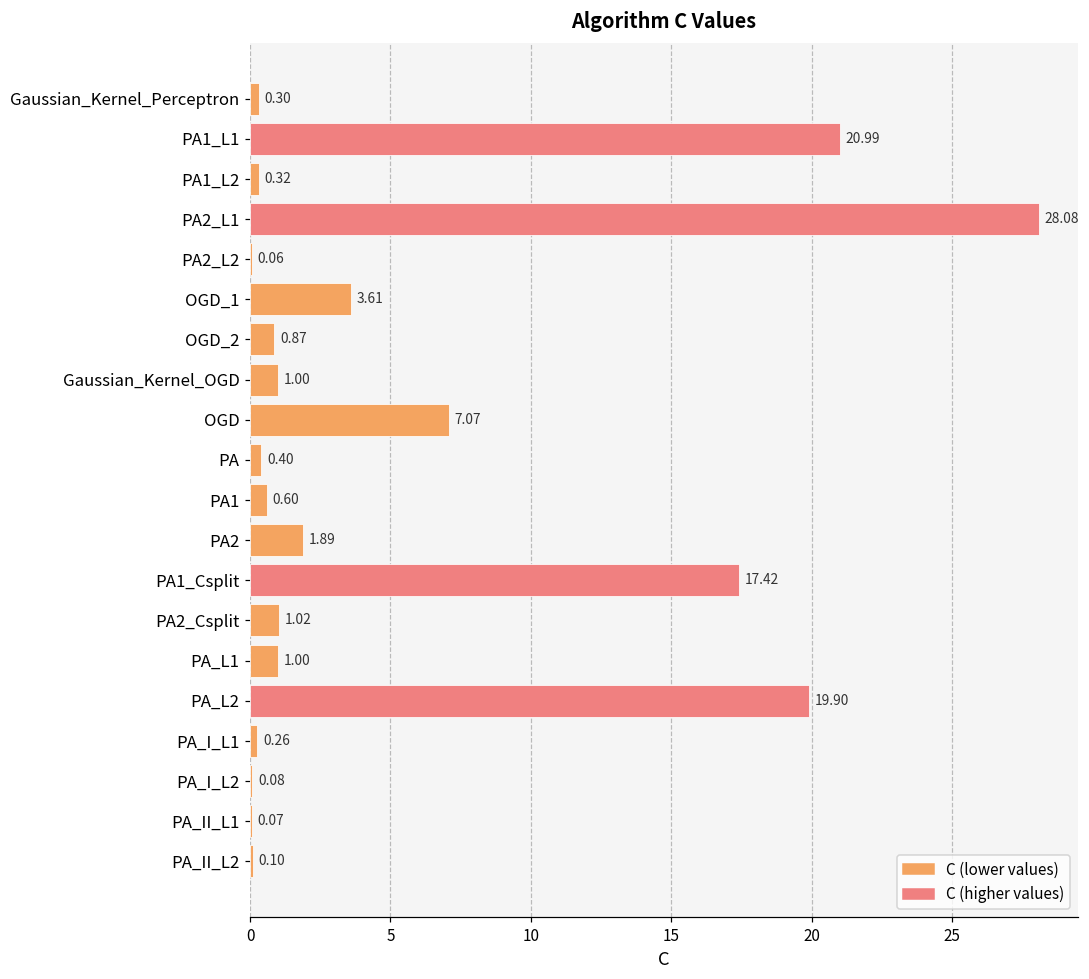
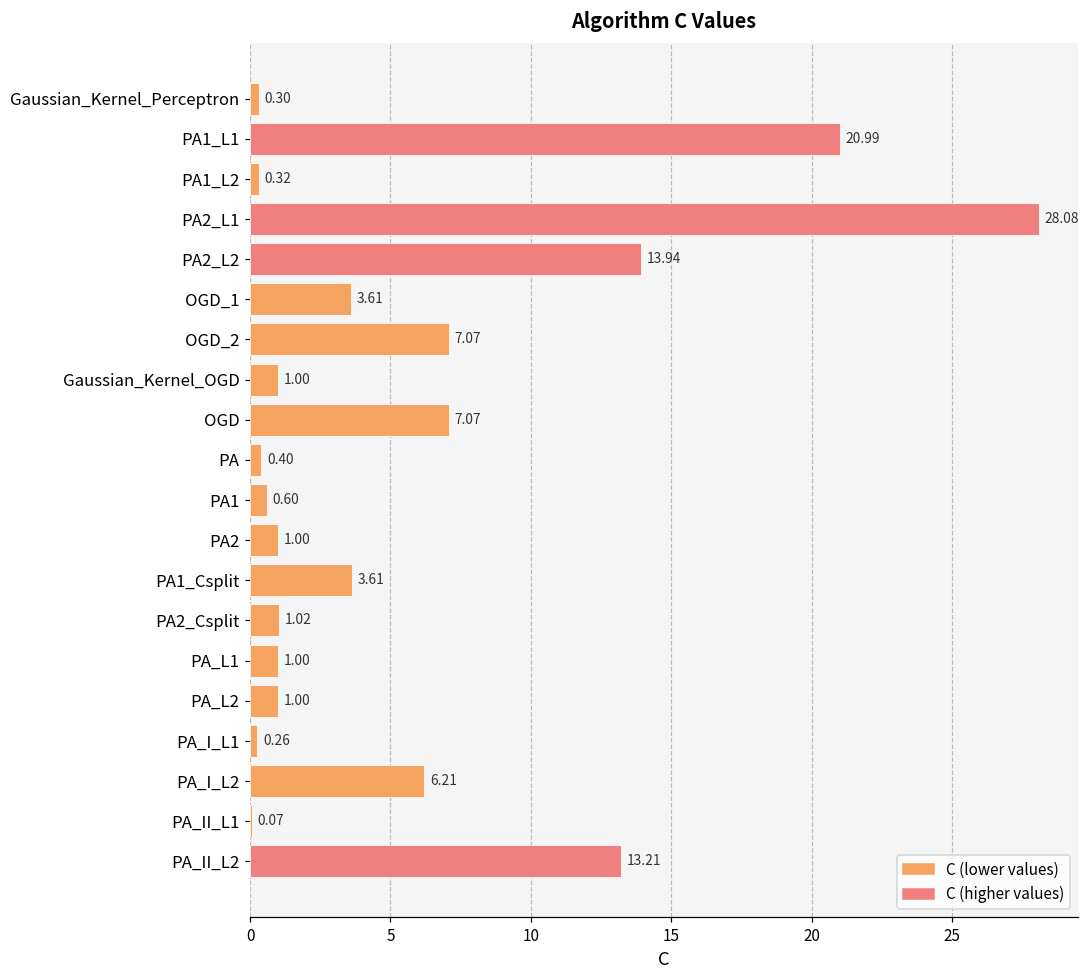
PA2_L2: 0.06 -> 13.94
OGD_2: 0.87 -> 7.07
PA2: 1.89 -> 1.00
PA1_Csplit: 17.42 -> 3.61
PA_L2: 19.90 -> 1.00
PA_I_L2: 0.08 -> 6.21
PA_II_L2: 0.10 -> 13.21
